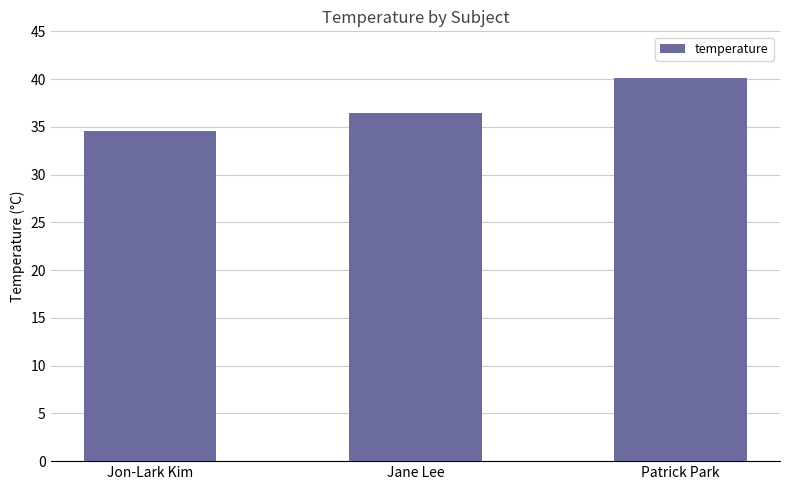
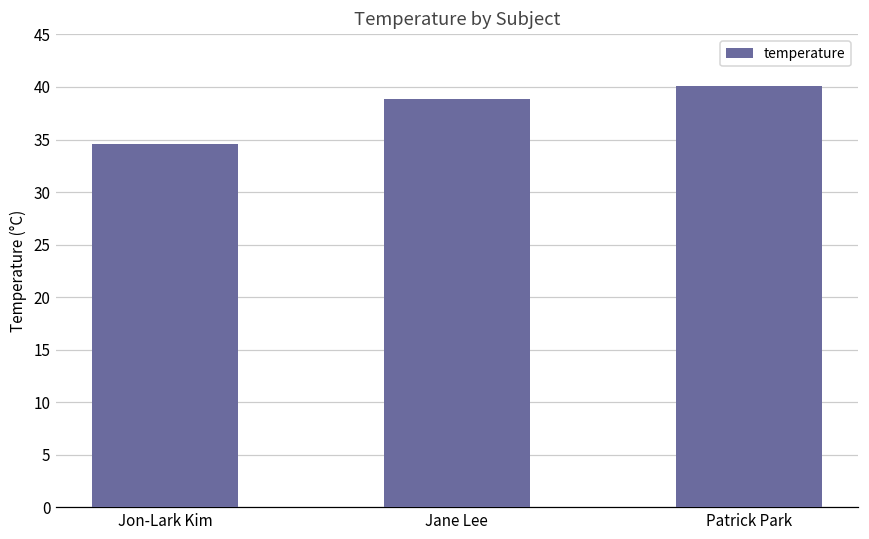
Jane Lee: 37 -> 39
